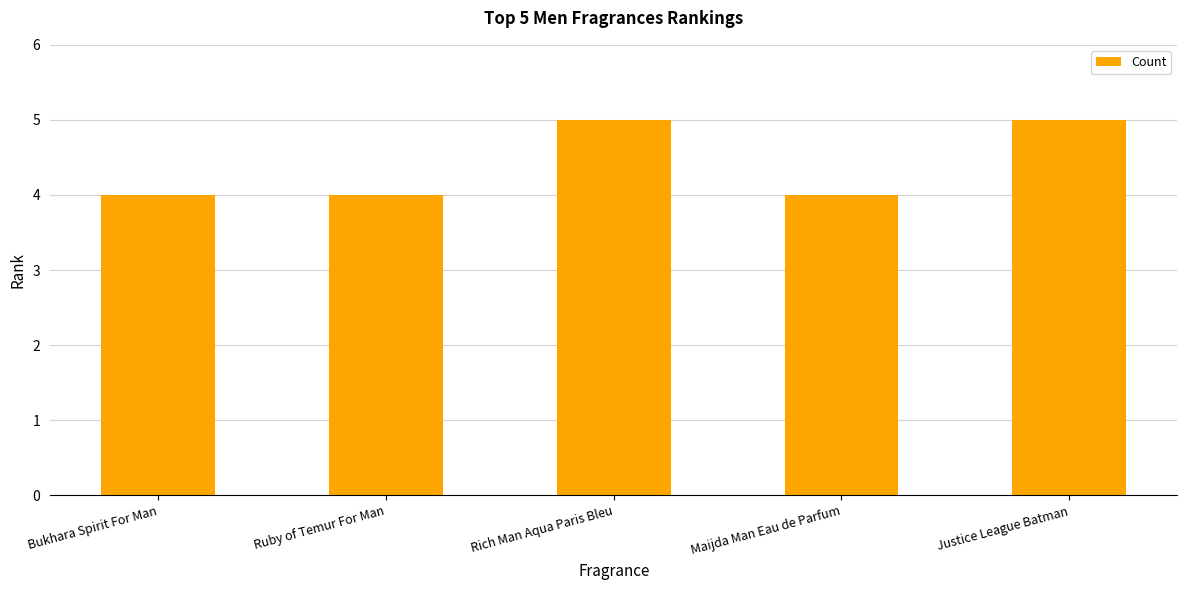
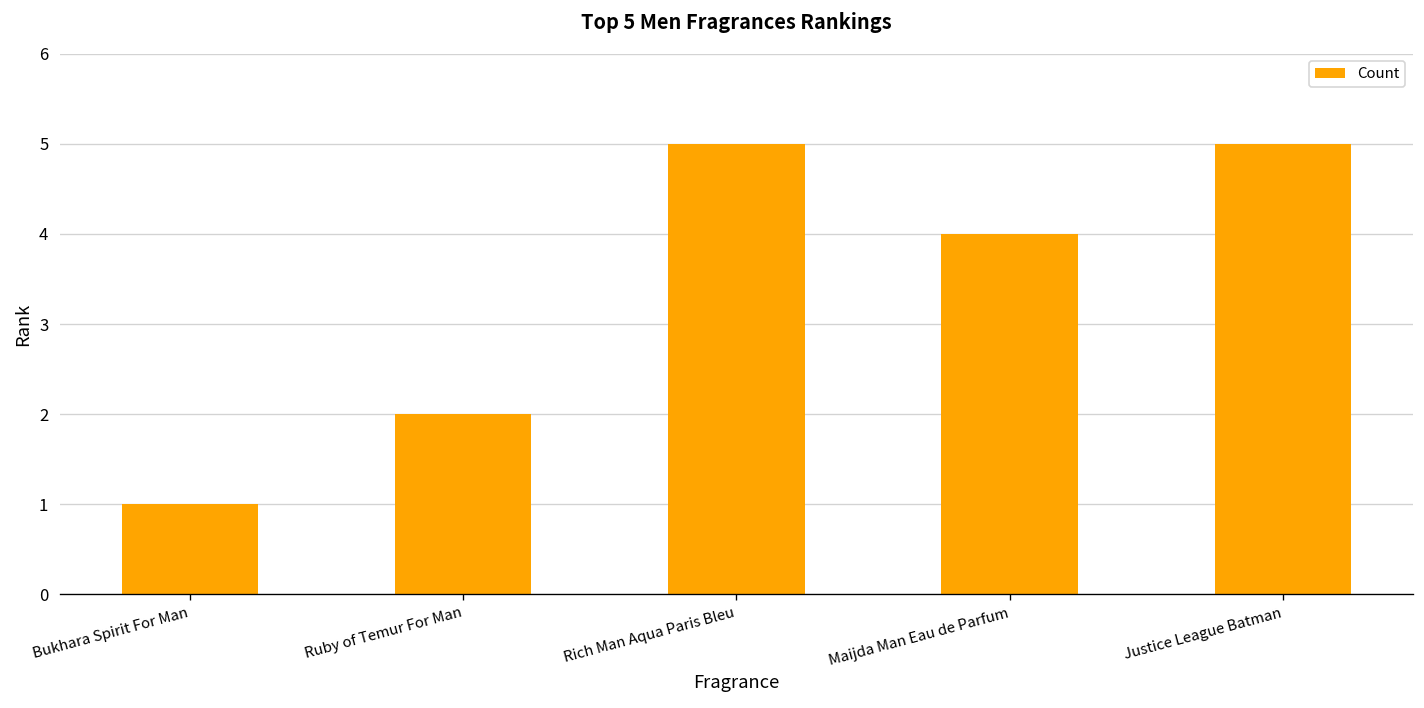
Bukhara Spirit For Man: 4 -> 1
Ruby of Temur For Man: 4 -> 2
